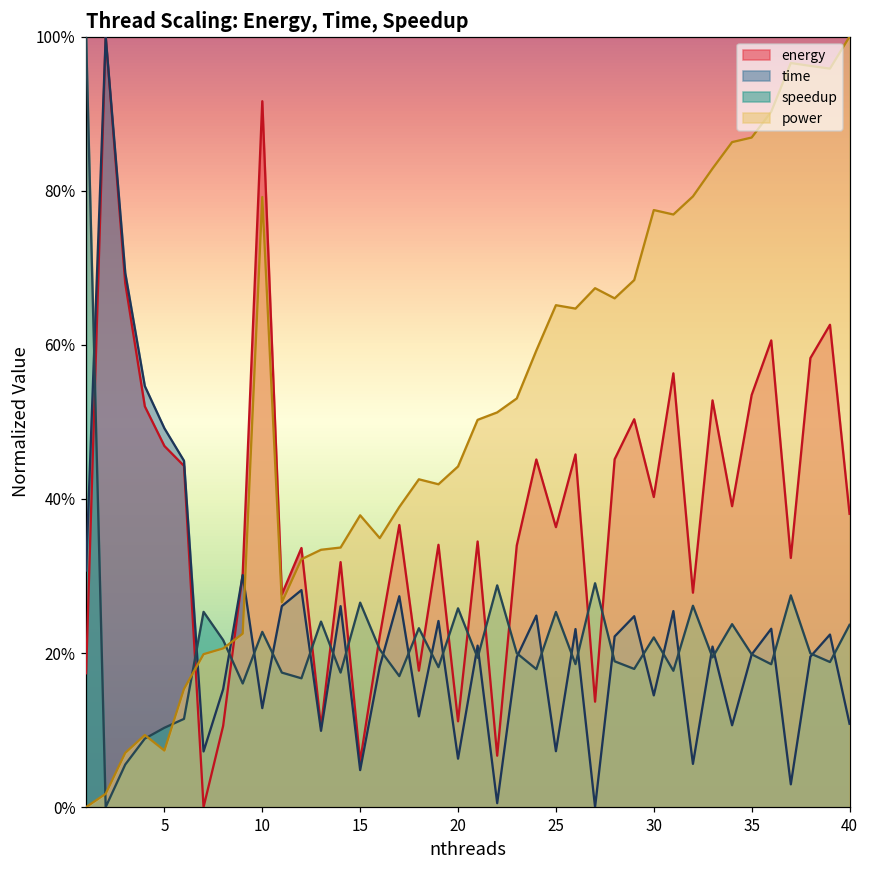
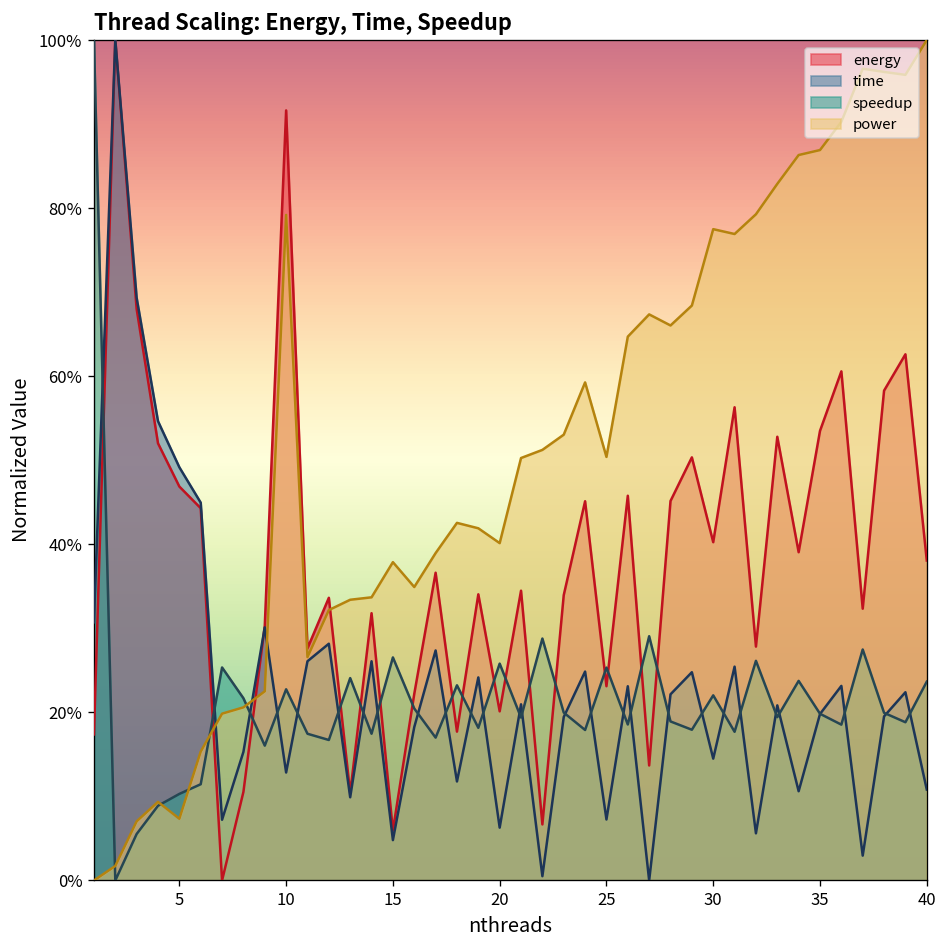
energy, 20: 11% -> 20%
power, 20: 44% -> 40%
energy, 25: 36% -> 23%
power, 25: 65% -> 50%
